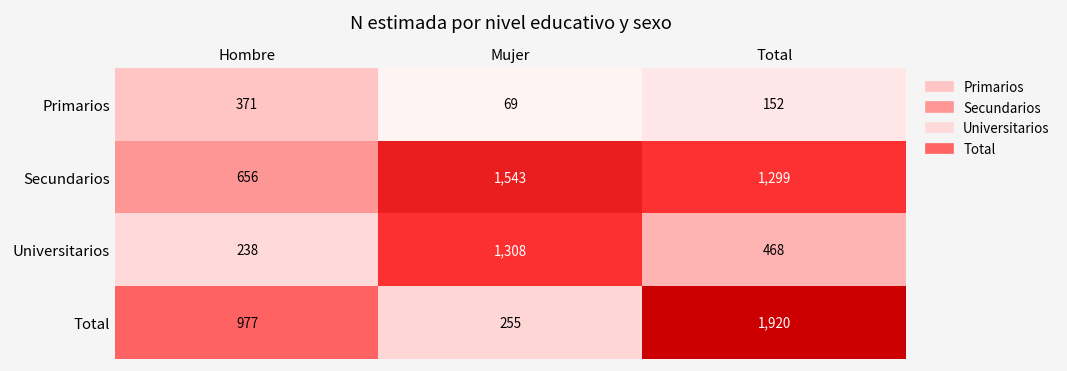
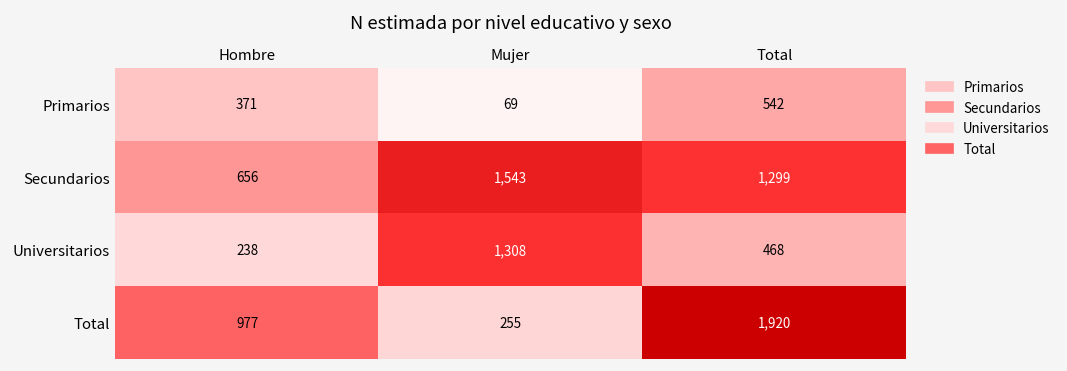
Primarios, Total: 152 -> 542
